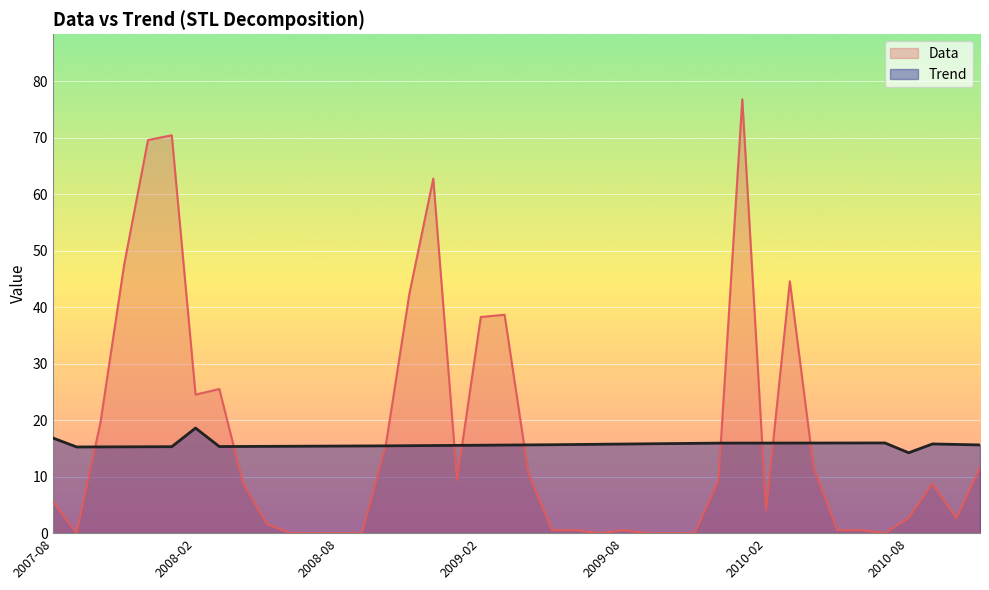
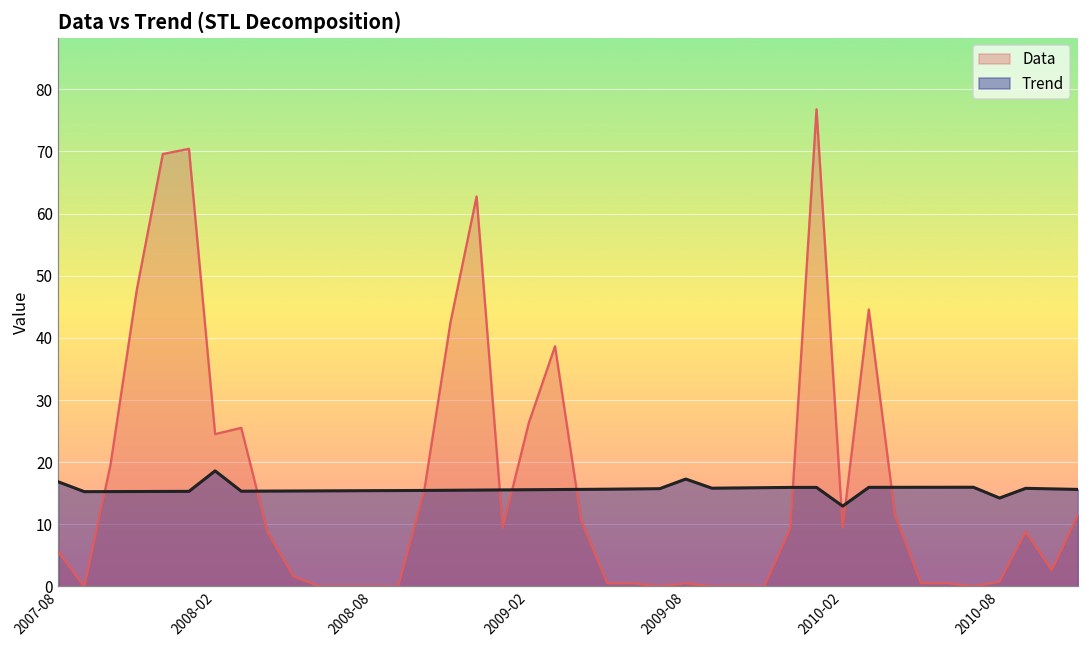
Data, 2009-02: 38 -> 26
Trend, 2009-08: 16 -> 17
Data, 2010-02: 4 -> 9
Trend, 2010-02: 16 -> 13
Data, 2010-08: 3 -> 1
